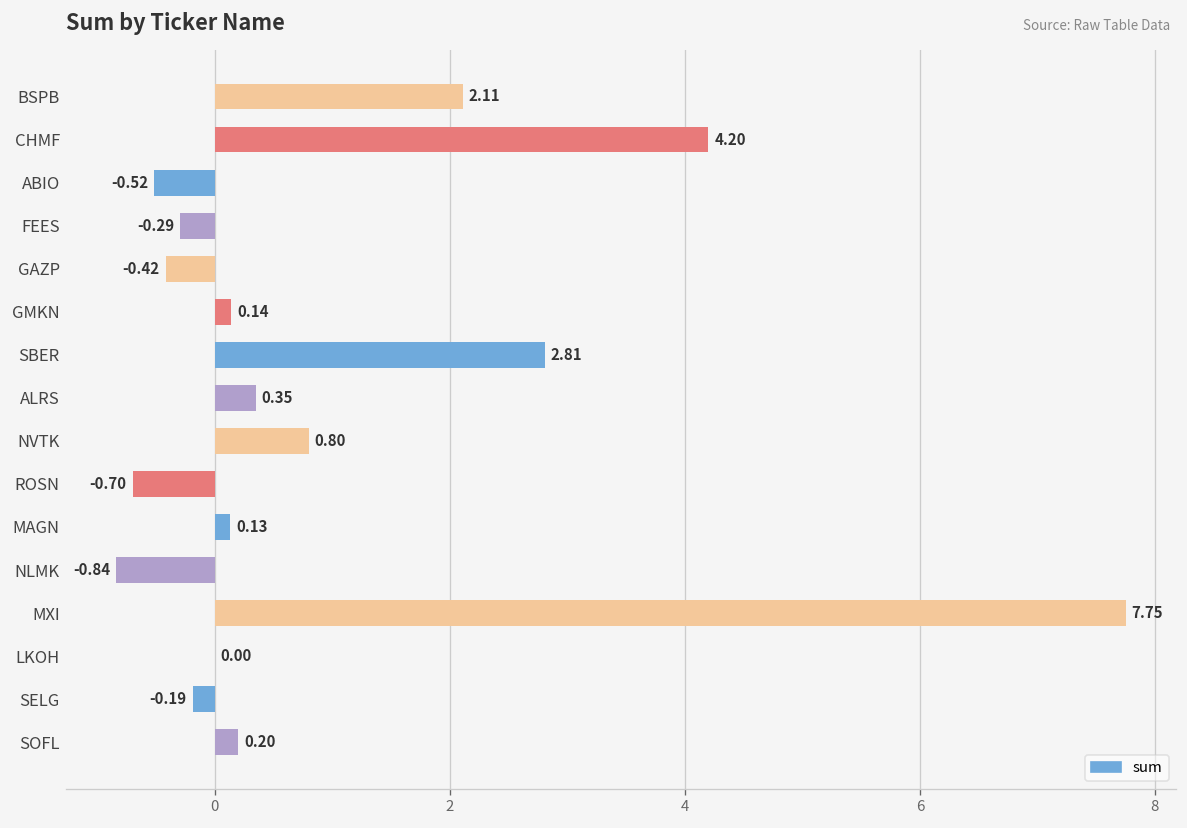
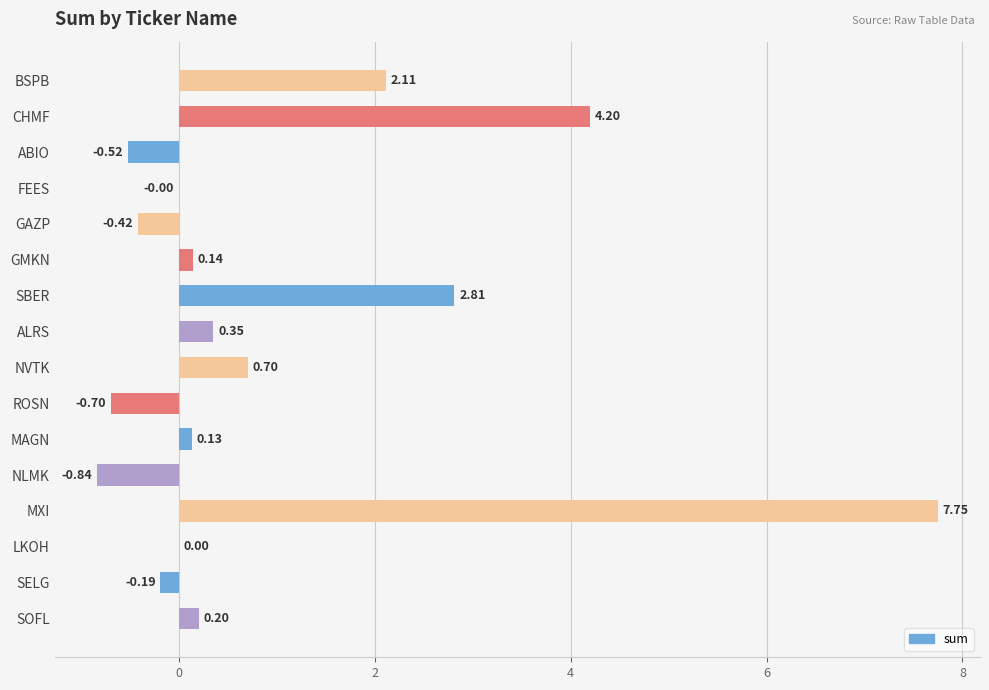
FEES: -0.29 -> -0.00
NVTK: 0.80 -> 0.70
